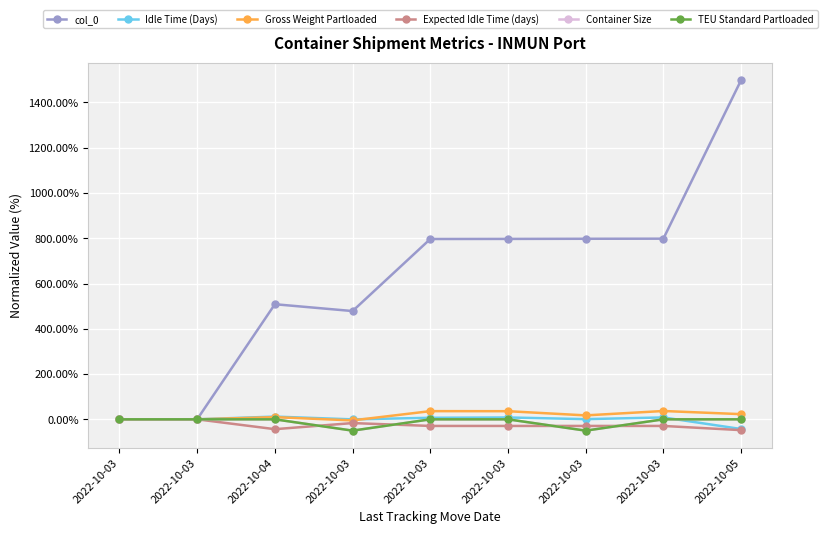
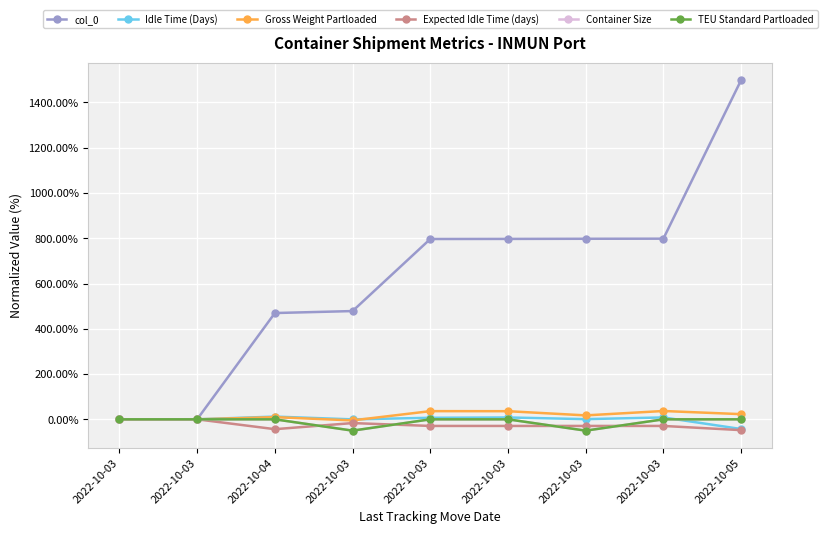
col_0, 2022-10-04: 510% -> 470%
